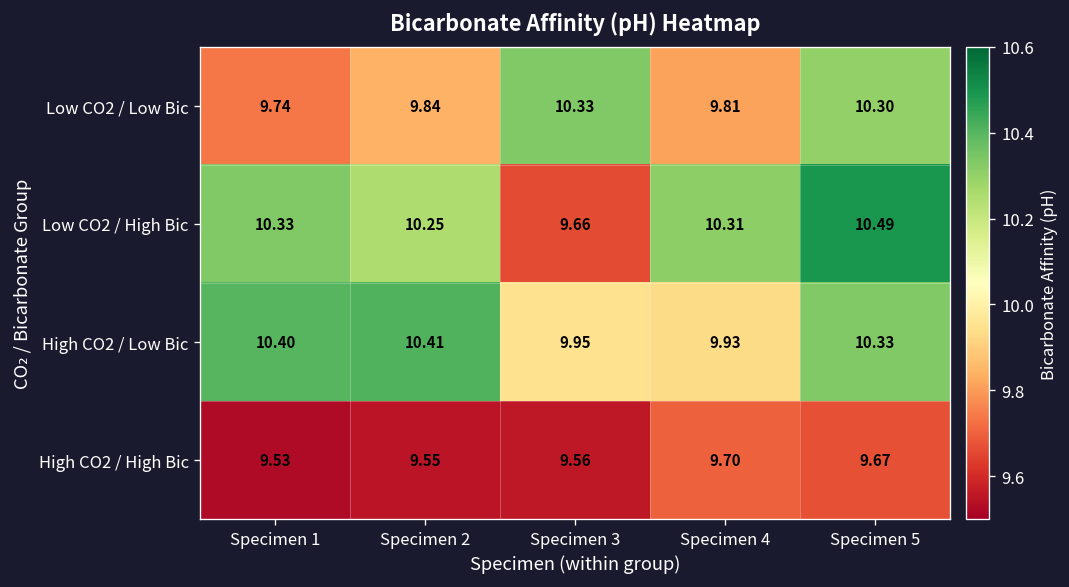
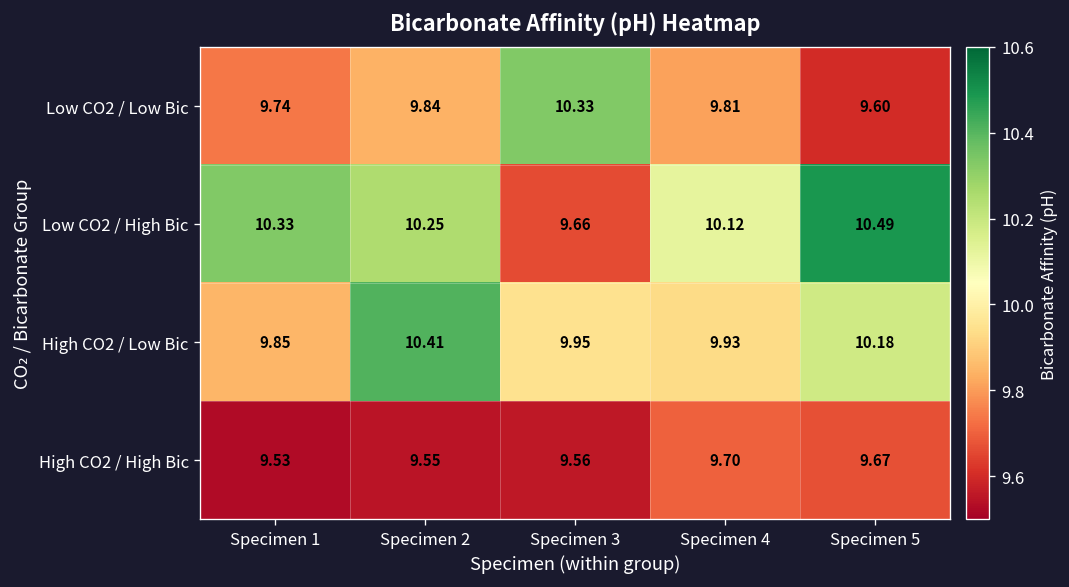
Low CO2 / Low Bic, Specimen 5: 10.30 -> 9.60
Low CO2 / High Bic, Specimen 4: 10.31 -> 10.12
High CO2 / Low Bic, Specimen 1: 10.40 -> 9.85
High CO2 / Low Bic, Specimen 5: 10.33 -> 10.18
